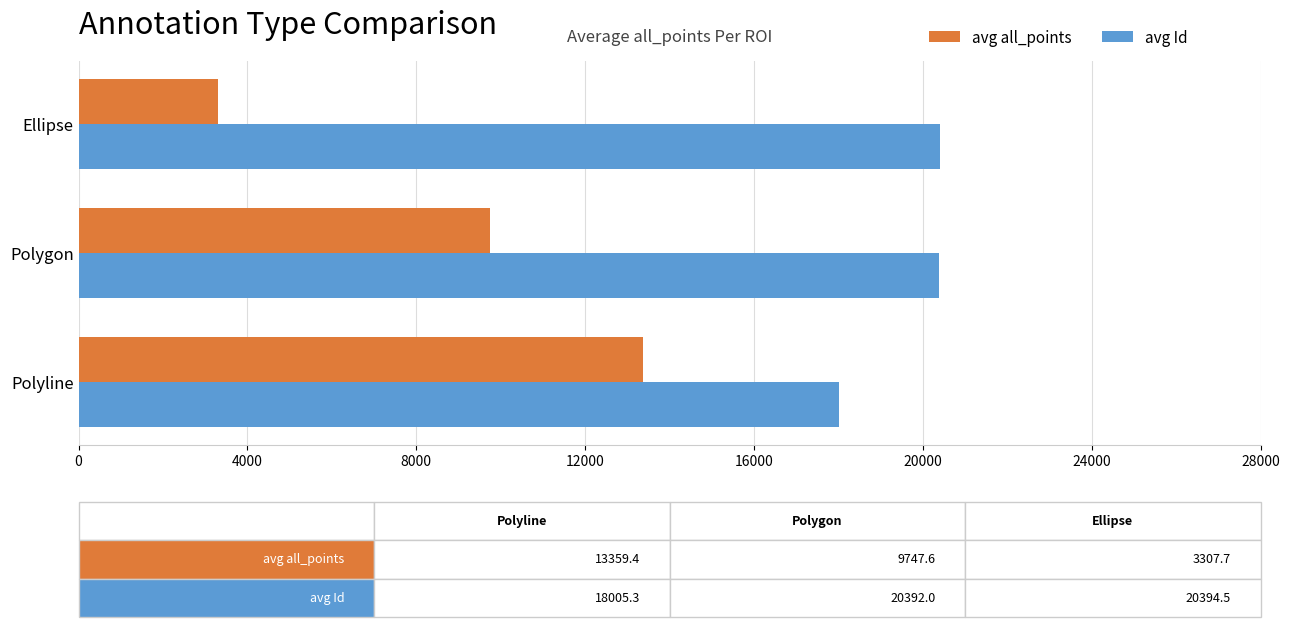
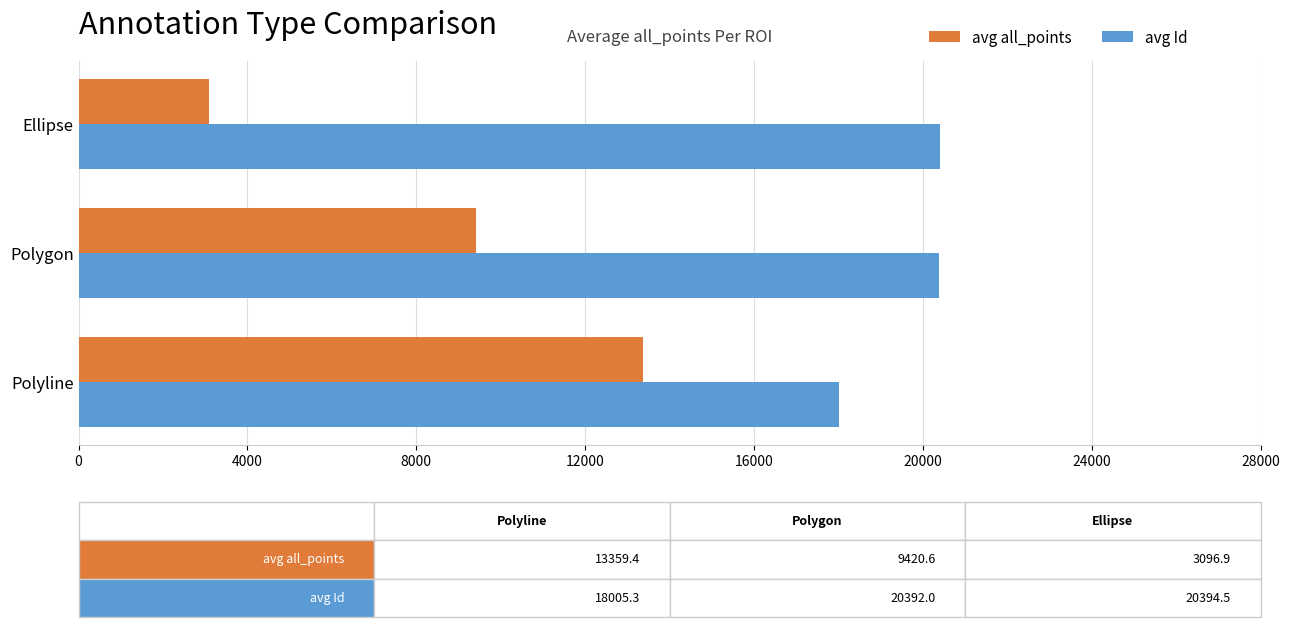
avg all_points, Ellipse: 3307.7 -> 3096.9
avg all_points, Polygon: 9747.6 -> 9420.6
